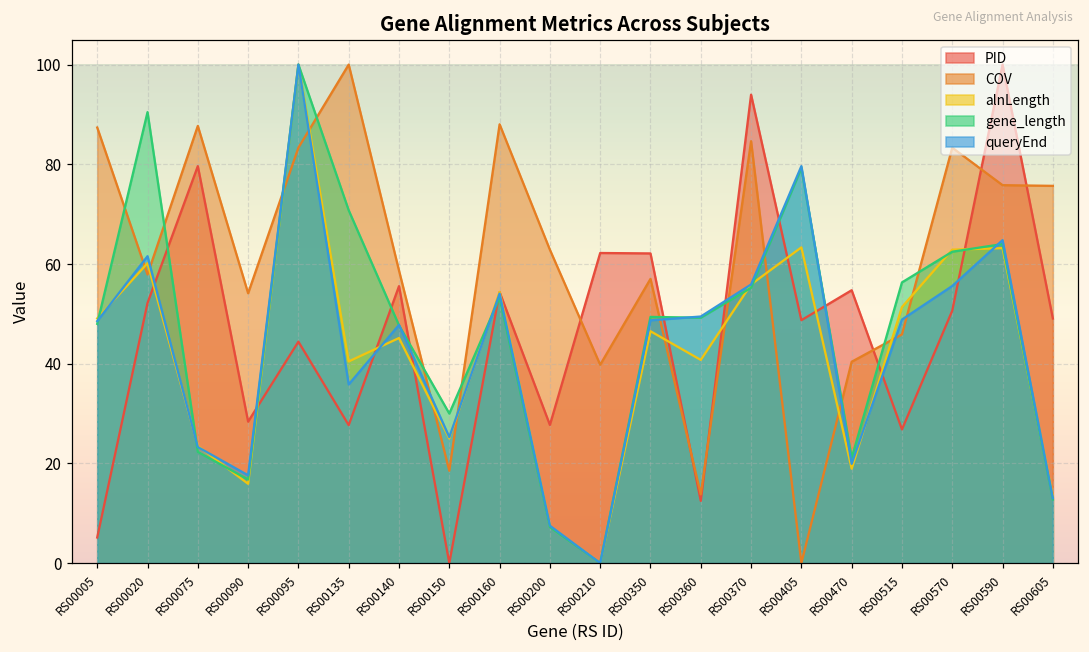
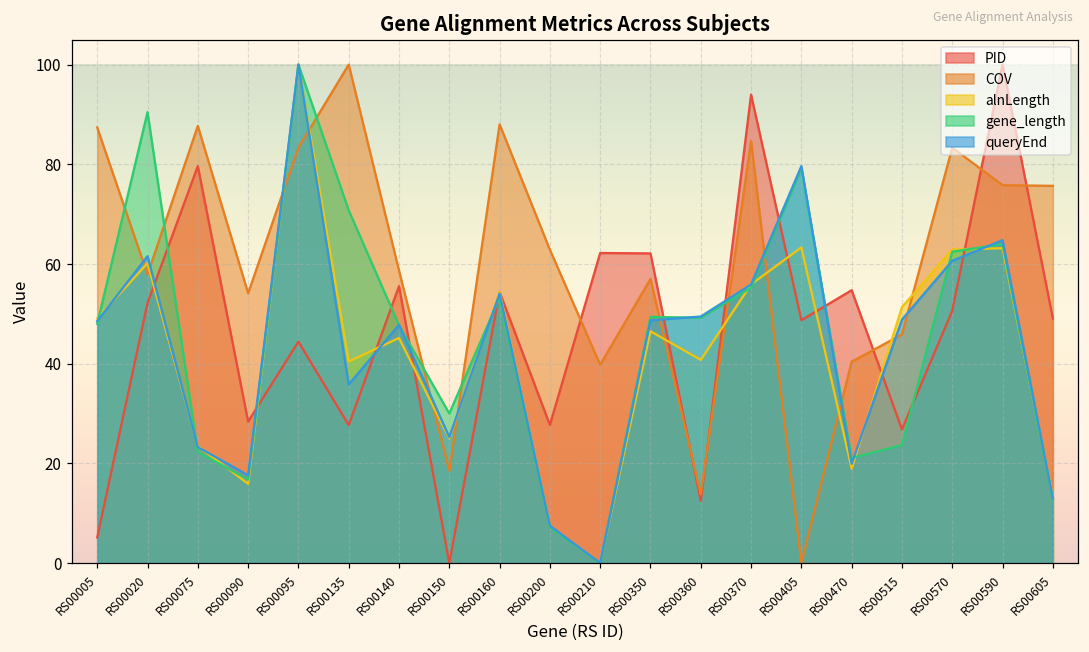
gene_length, RS00515: 56 -> 24
queryEnd, RS00570: 56 -> 61
